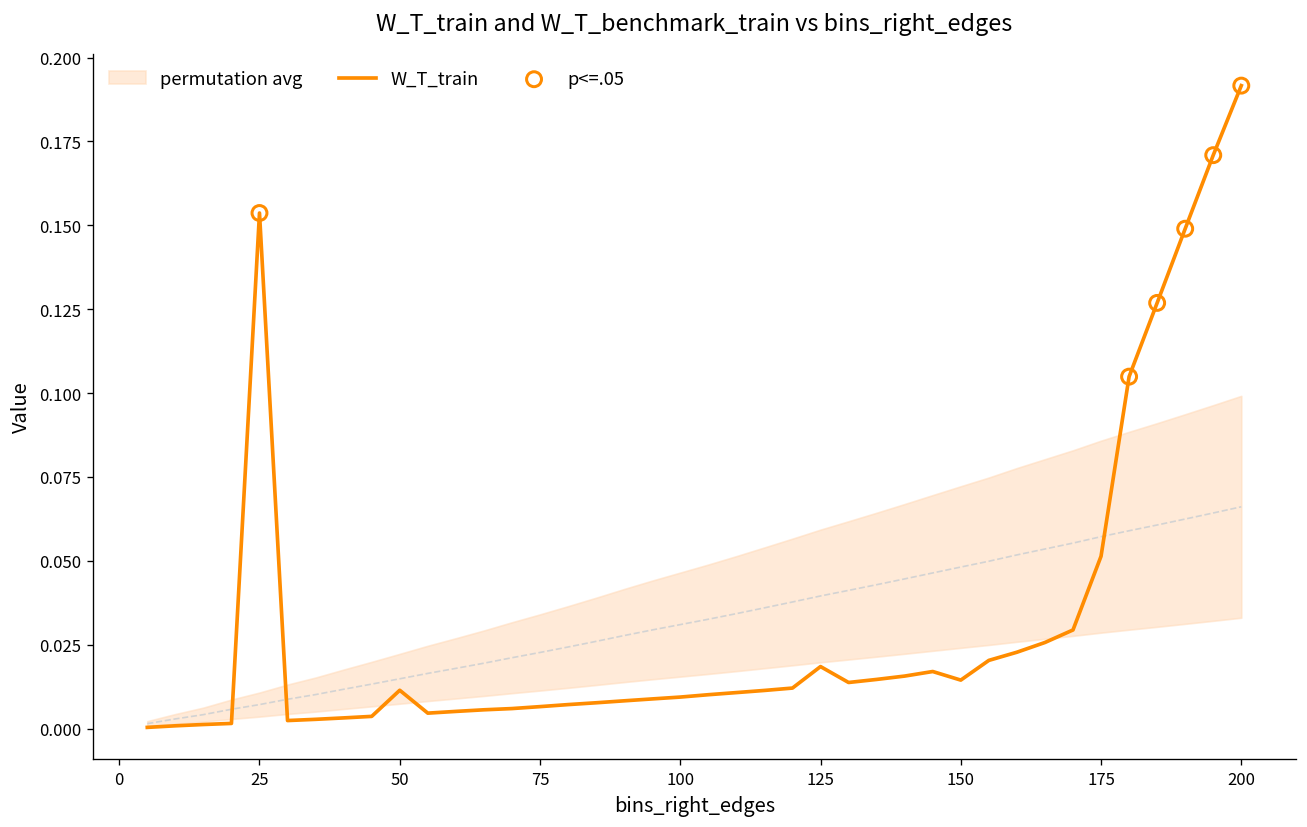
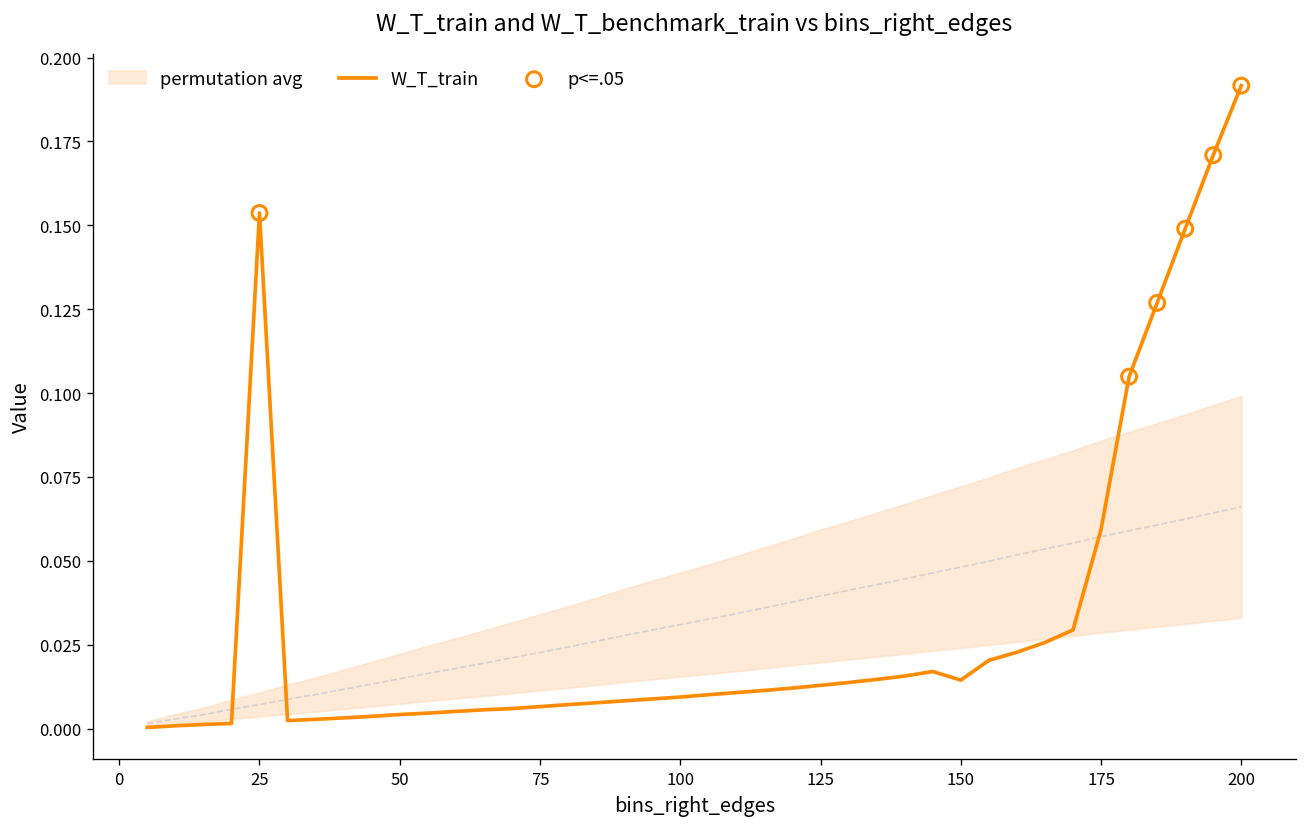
W_T_train, 50: 0.011 -> 0.004
W_T_train, 125: 0.018 -> 0.013
W_T_train, 175: 0.051 -> 0.059
